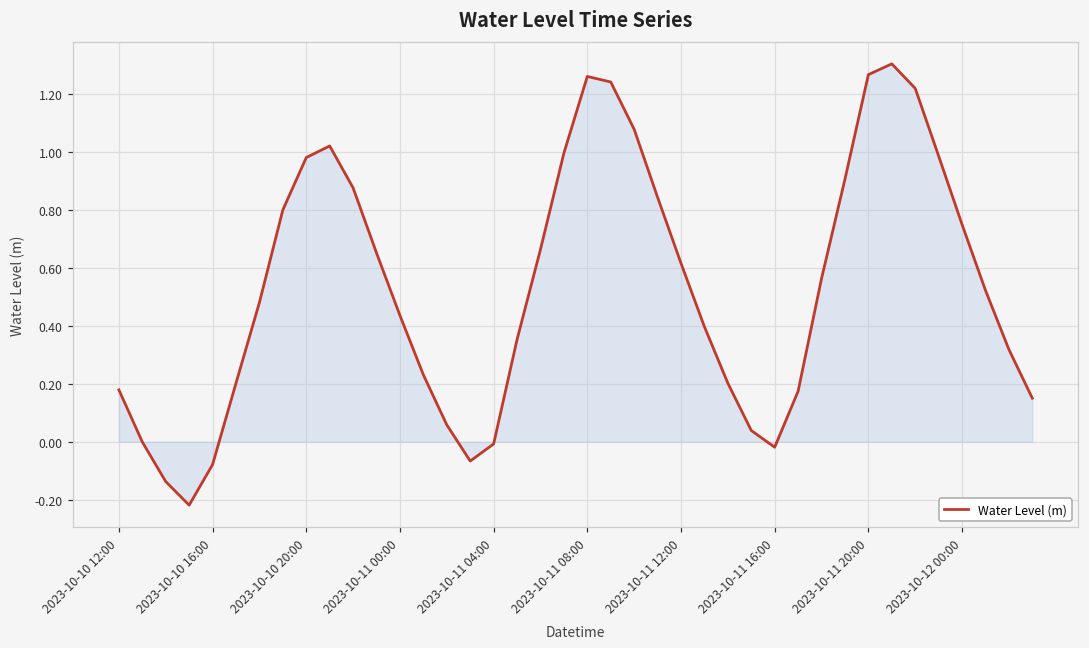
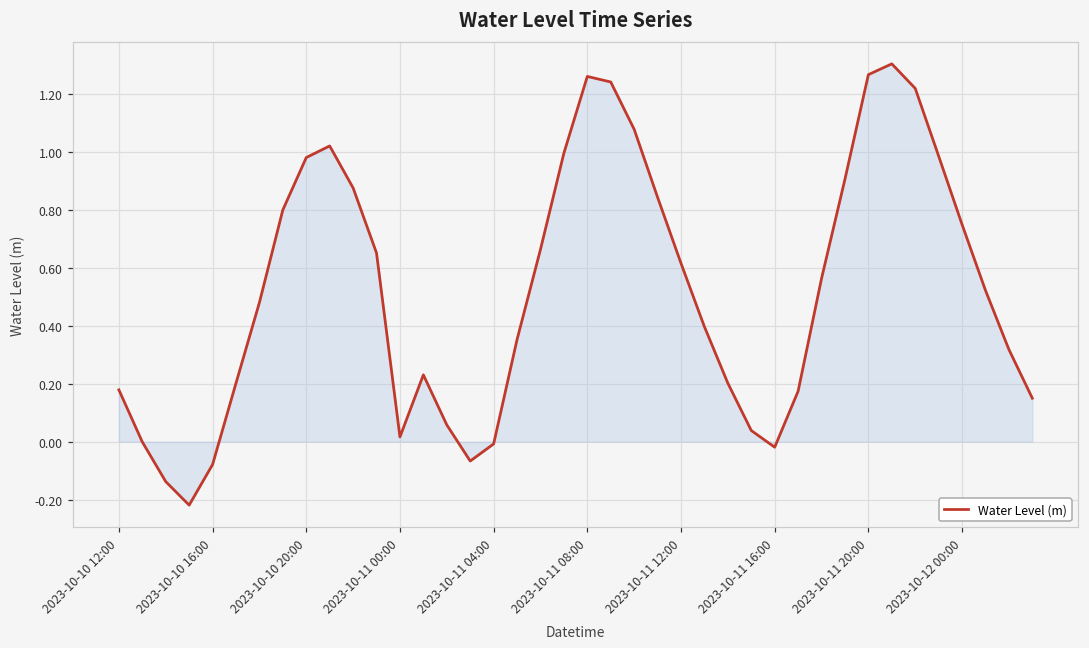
Water Level (m), 2023-10-11 00:00: 0.44 -> 0.02
